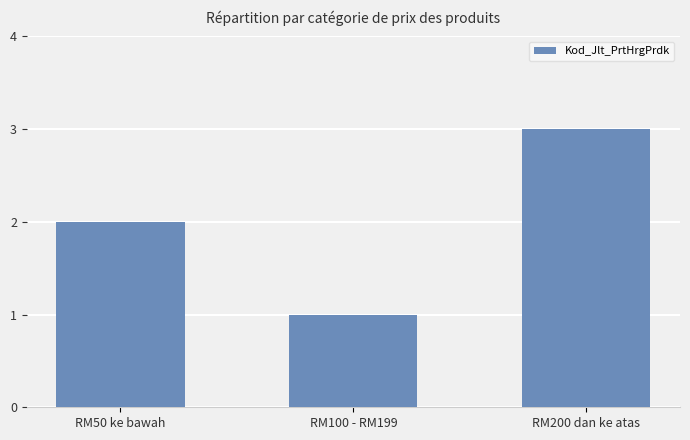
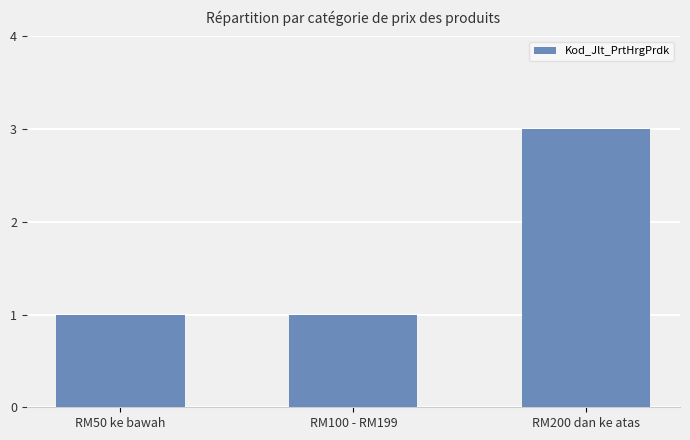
RM50 ke bawah: 2 -> 1
